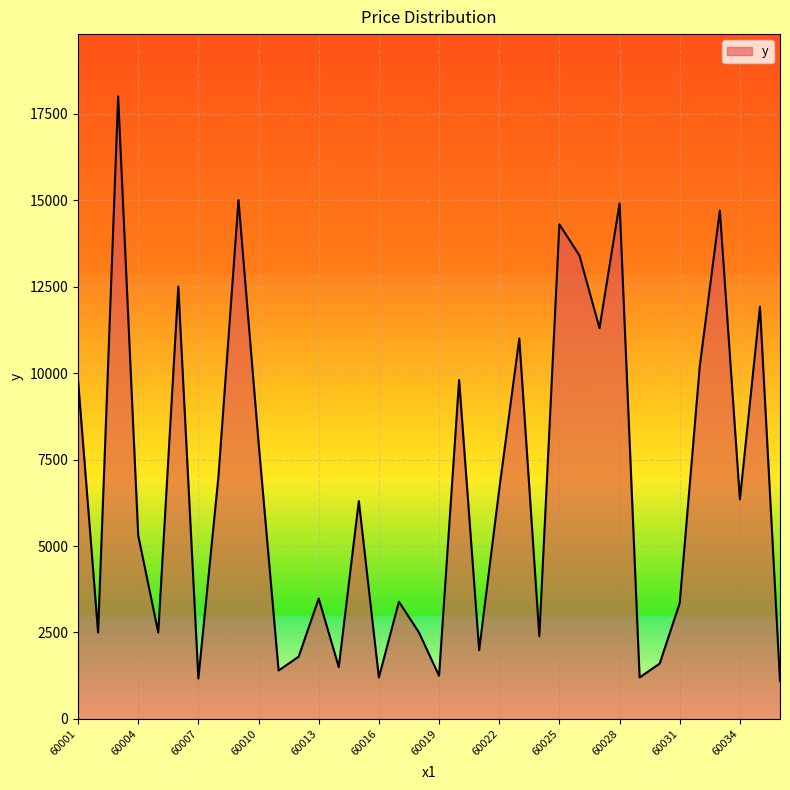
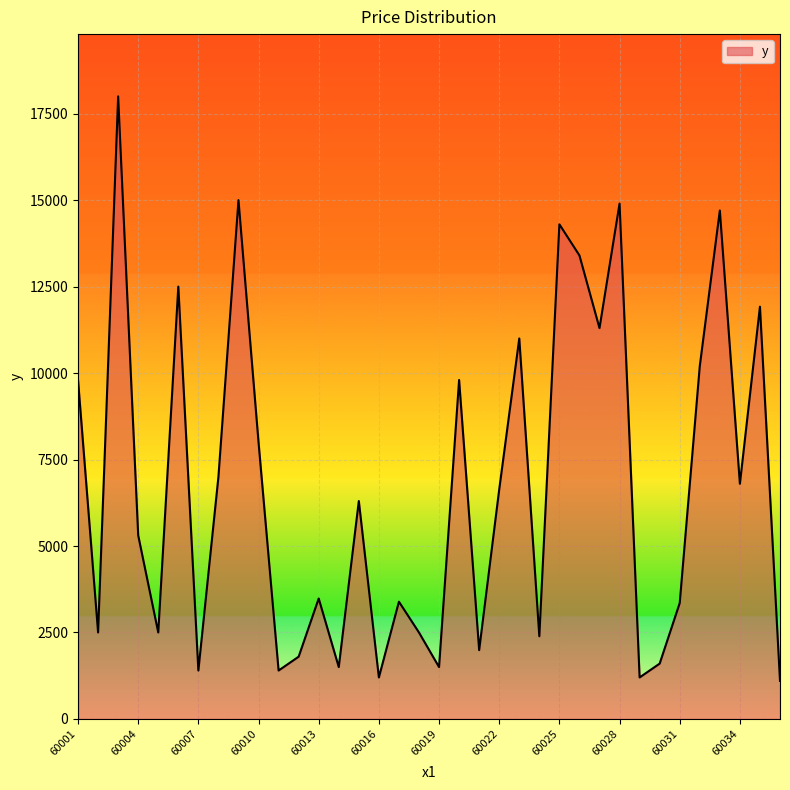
60007: 1200 -> 1400
60019: 1200 -> 1500
60034: 6300 -> 6800
